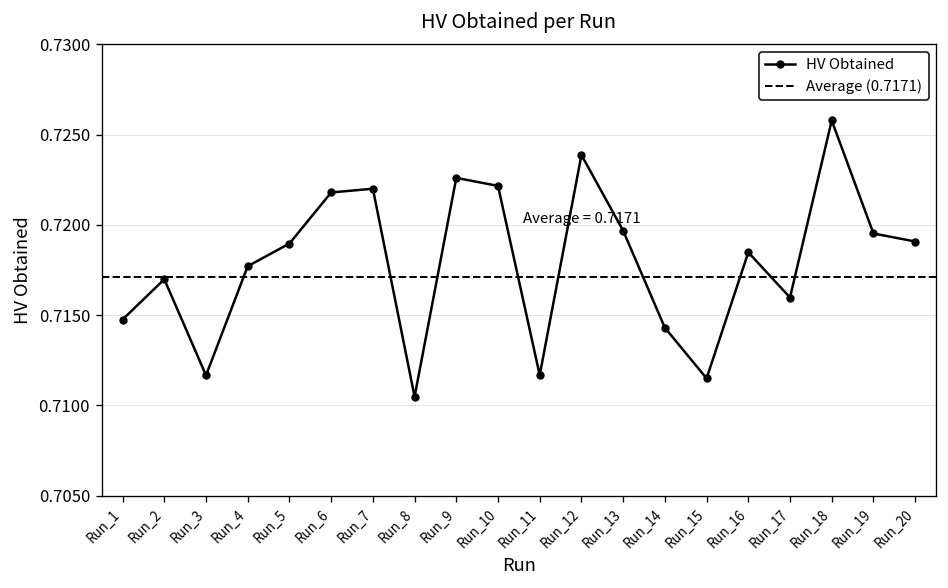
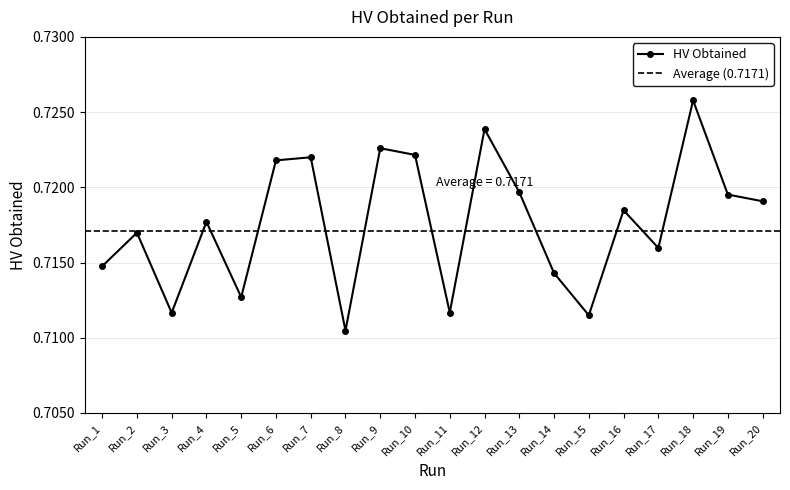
Run_5: 0.7190 -> 0.7127
